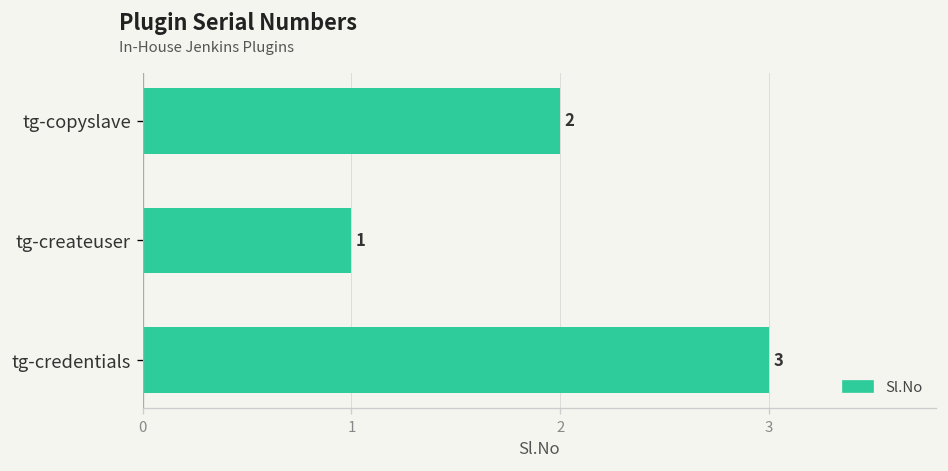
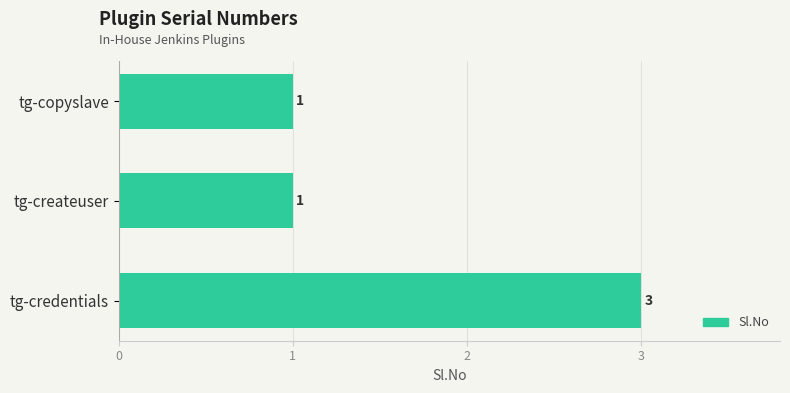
tg-copyslave: 2 -> 1
